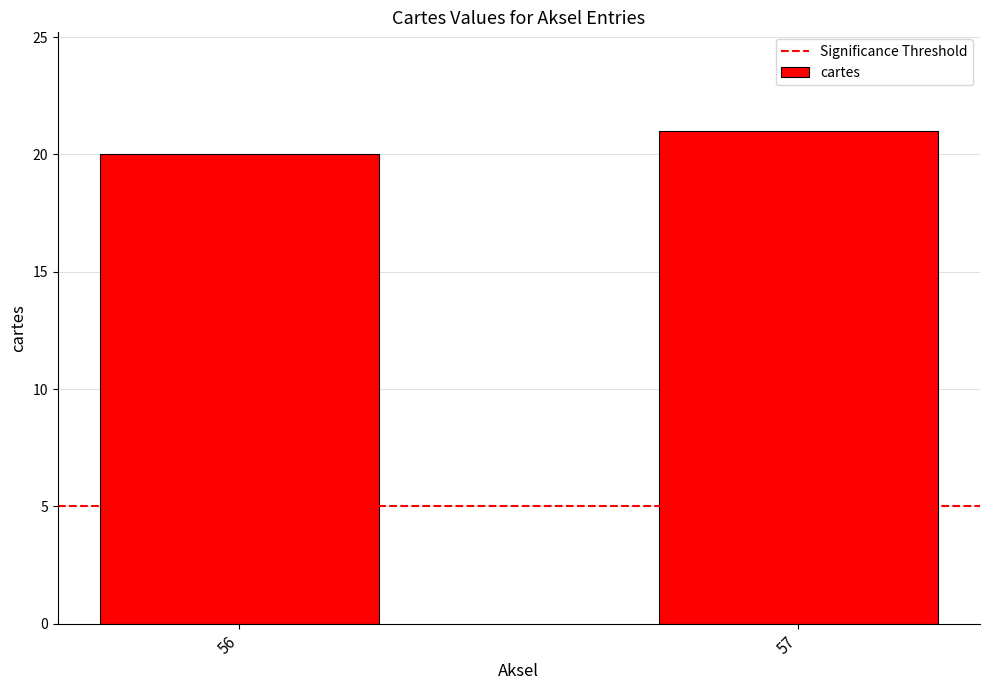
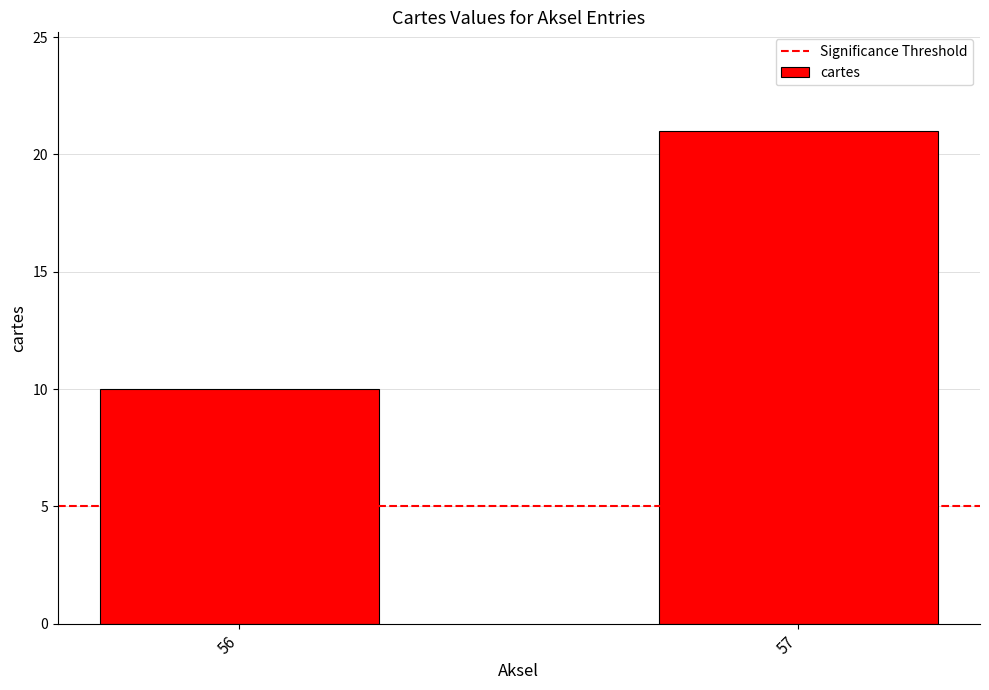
56: 20 -> 10
